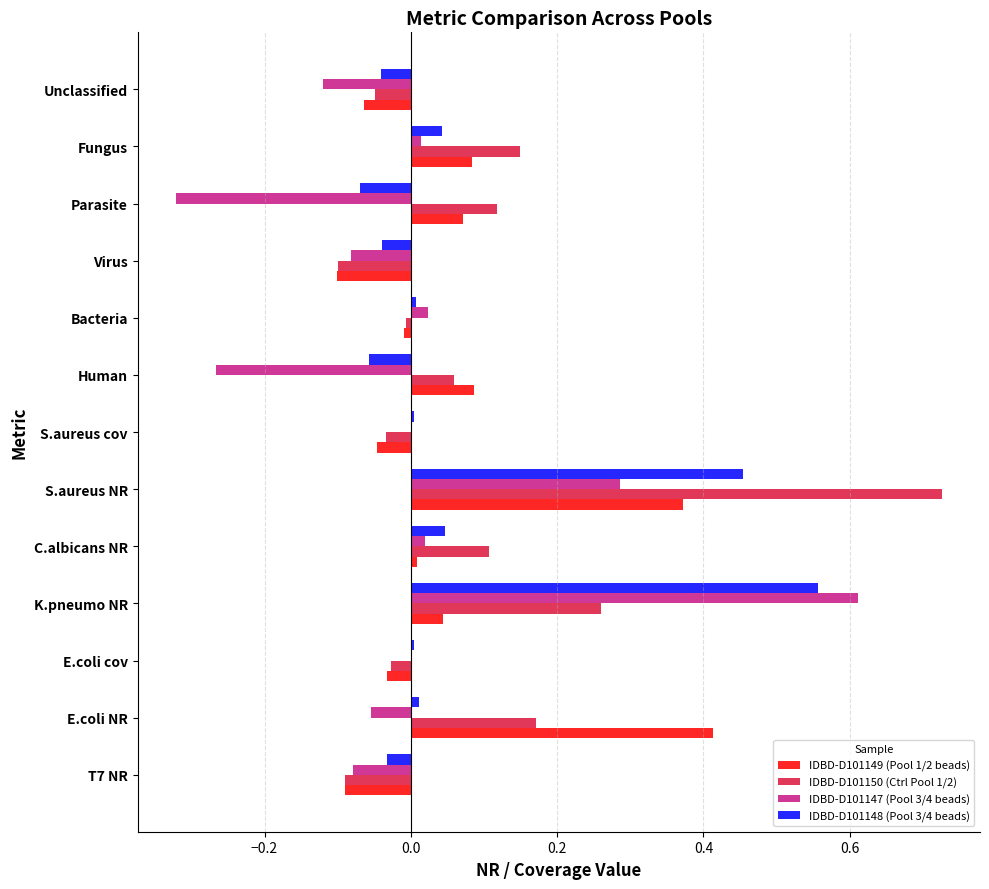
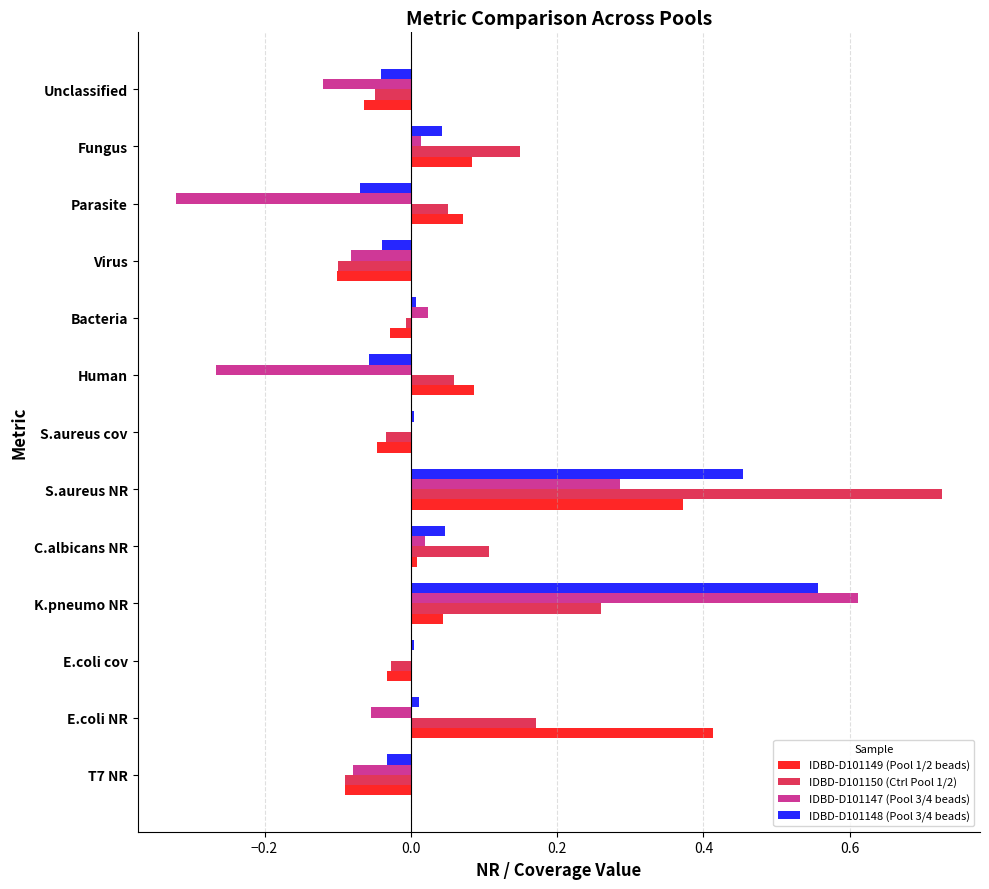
IDBD-D101150 (Ctrl Pool 1/2), Parasite: 0.12 -> 0.05
IDBD-D101149 (Pool 1/2 beads), Bacteria: -0.01 -> -0.03
